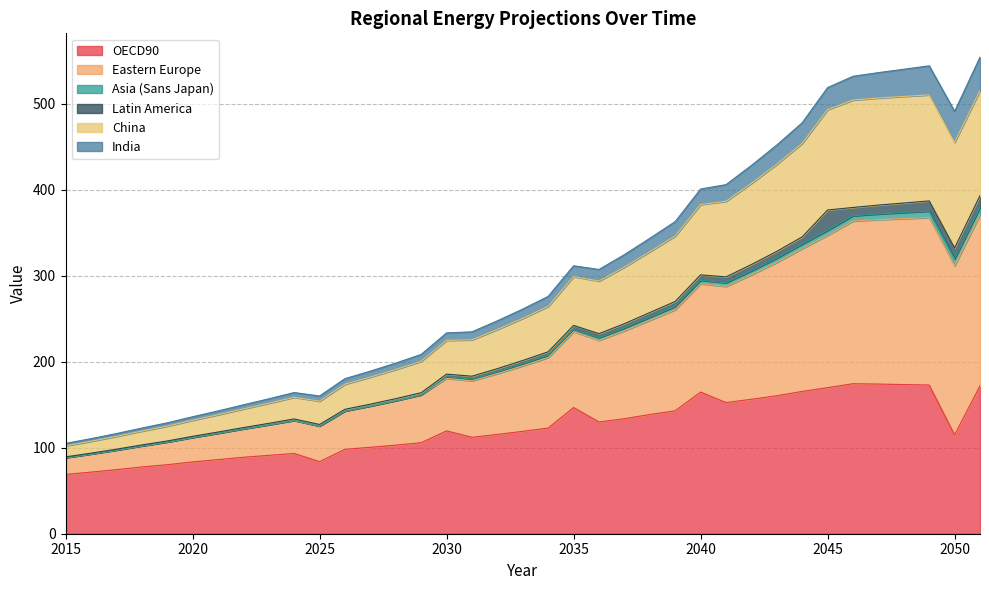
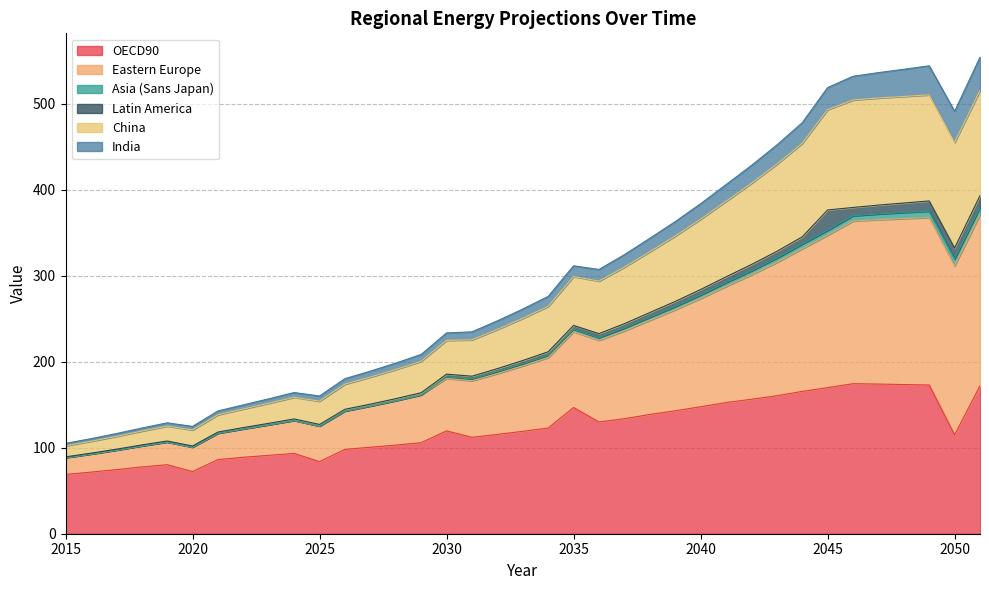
OECD90, 2020: 80 -> 70
OECD90, 2040: 160 -> 150
